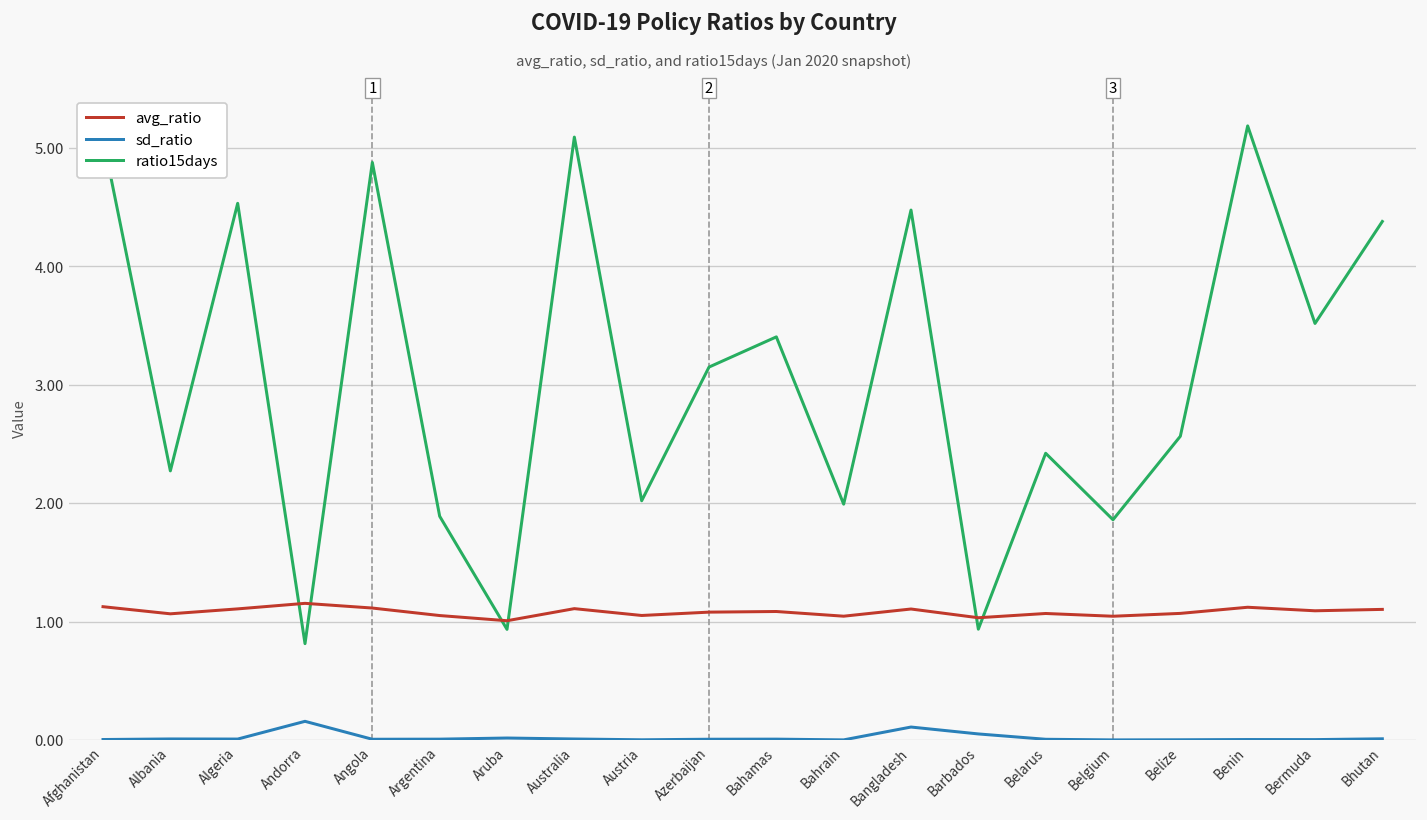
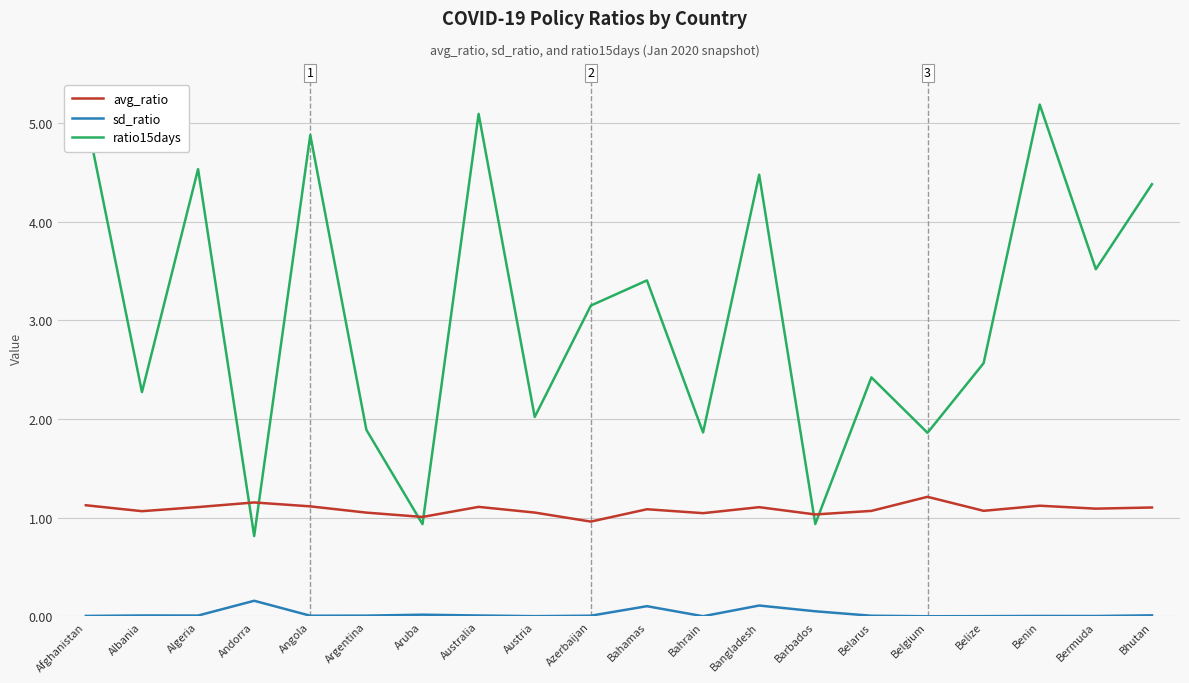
avg_ratio, Azerbaijan: 1.1 -> 1.0
sd_ratio, Bahamas: 0.0 -> 0.1
ratio15days, Bahrain: 2.0 -> 1.9
avg_ratio, Belgium: 1.0 -> 1.2
